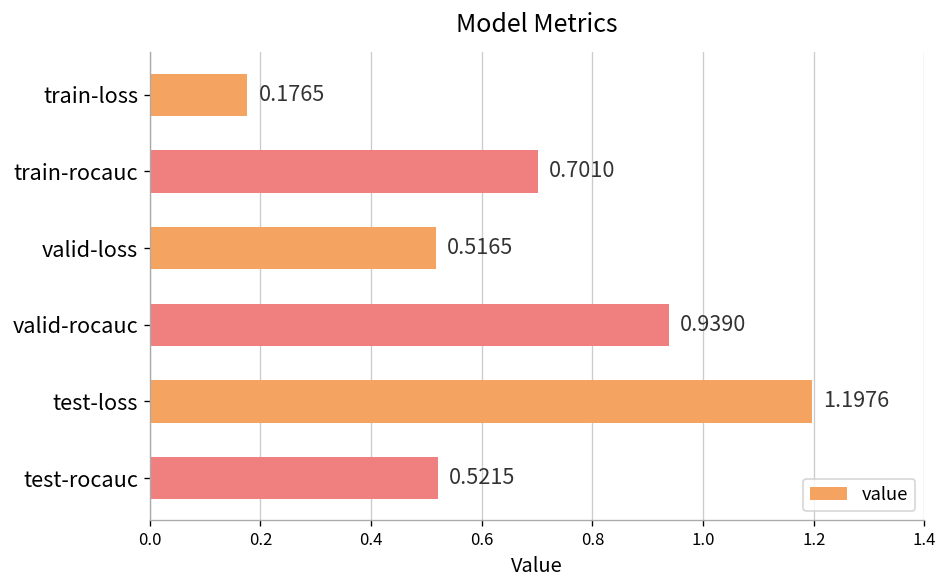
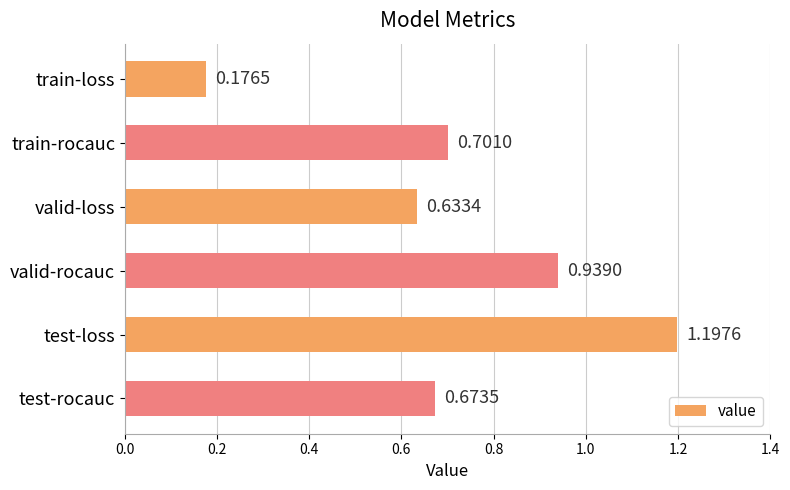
valid-loss: 0.5165 -> 0.6334
test-rocauc: 0.5215 -> 0.6735
